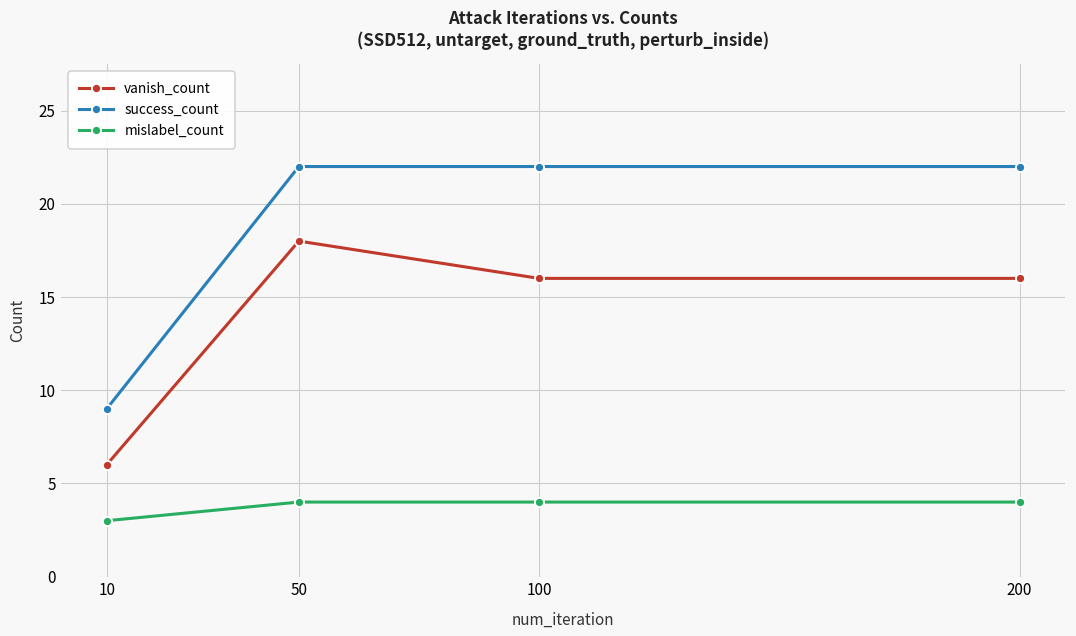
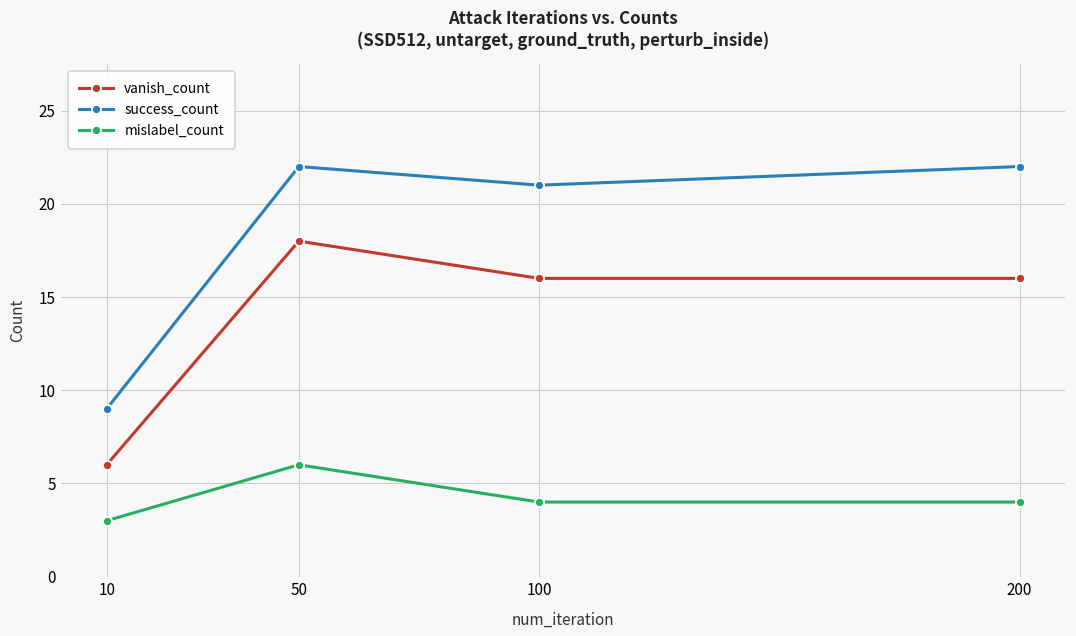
mislabel_count, 50: 4 -> 6
success_count, 100: 22 -> 21
